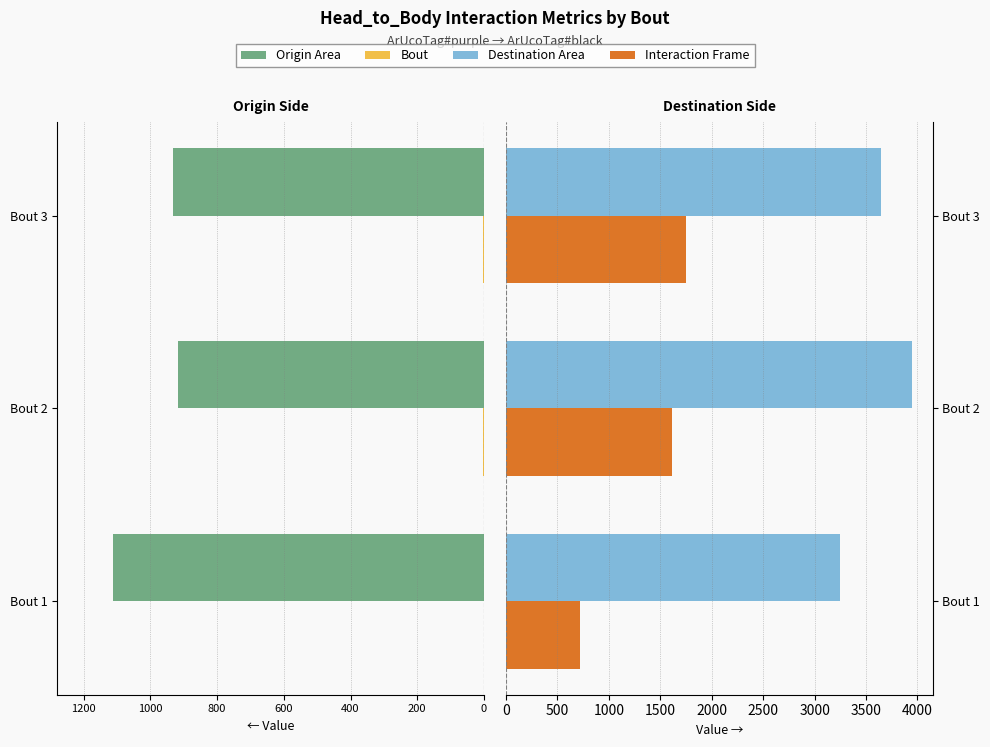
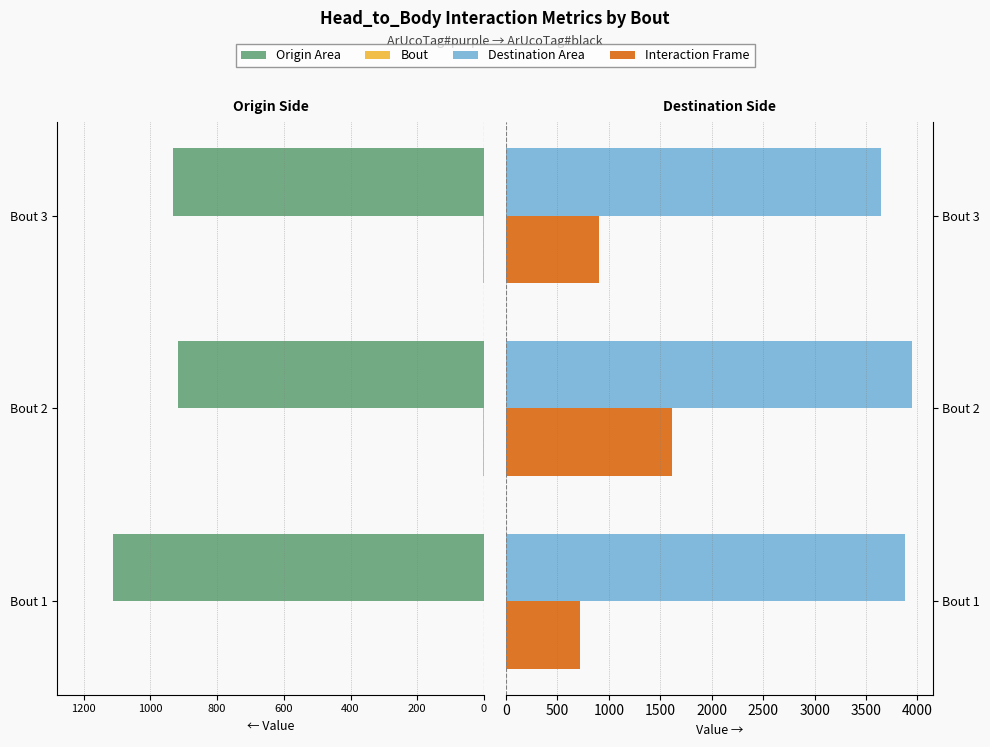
Destination Side, Interaction Frame, Bout 3: 1750 -> 900
Destination Side, Destination Area, Bout 1: 3240 -> 3880
